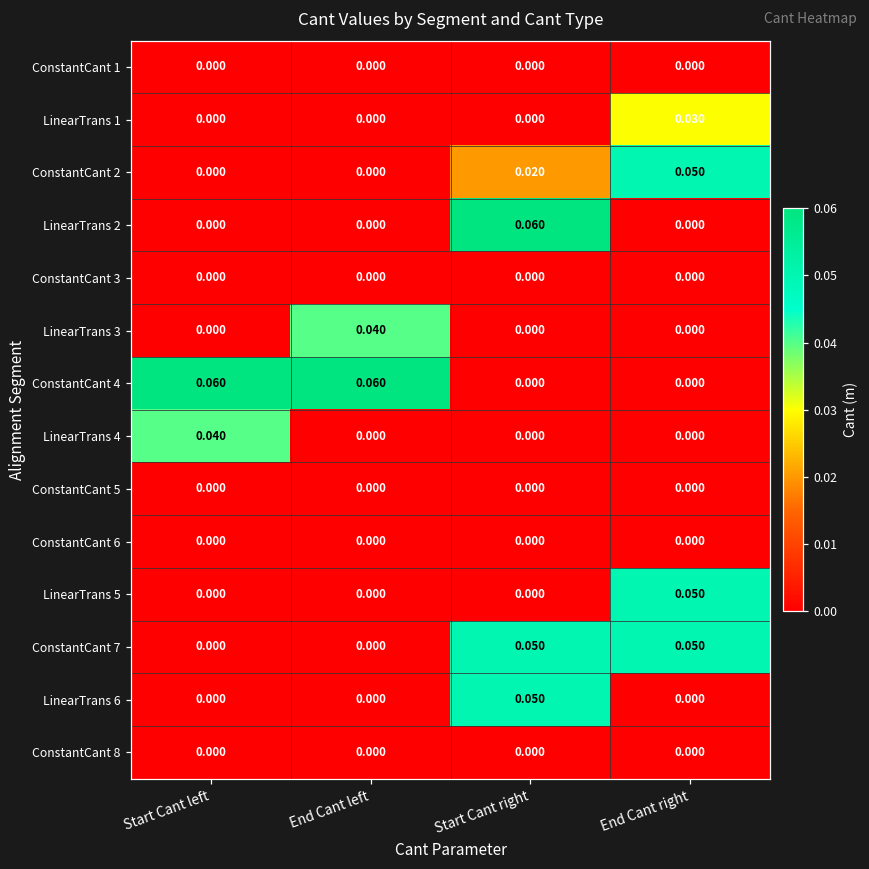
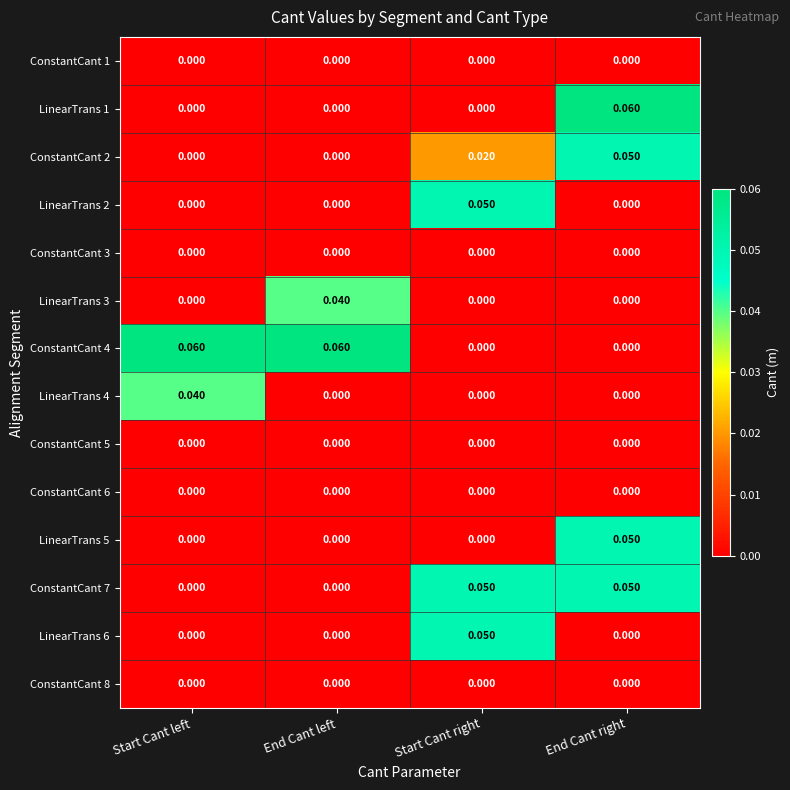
LinearTrans 1, End Cant right: 0.030 -> 0.060
LinearTrans 2, Start Cant right: 0.060 -> 0.050
